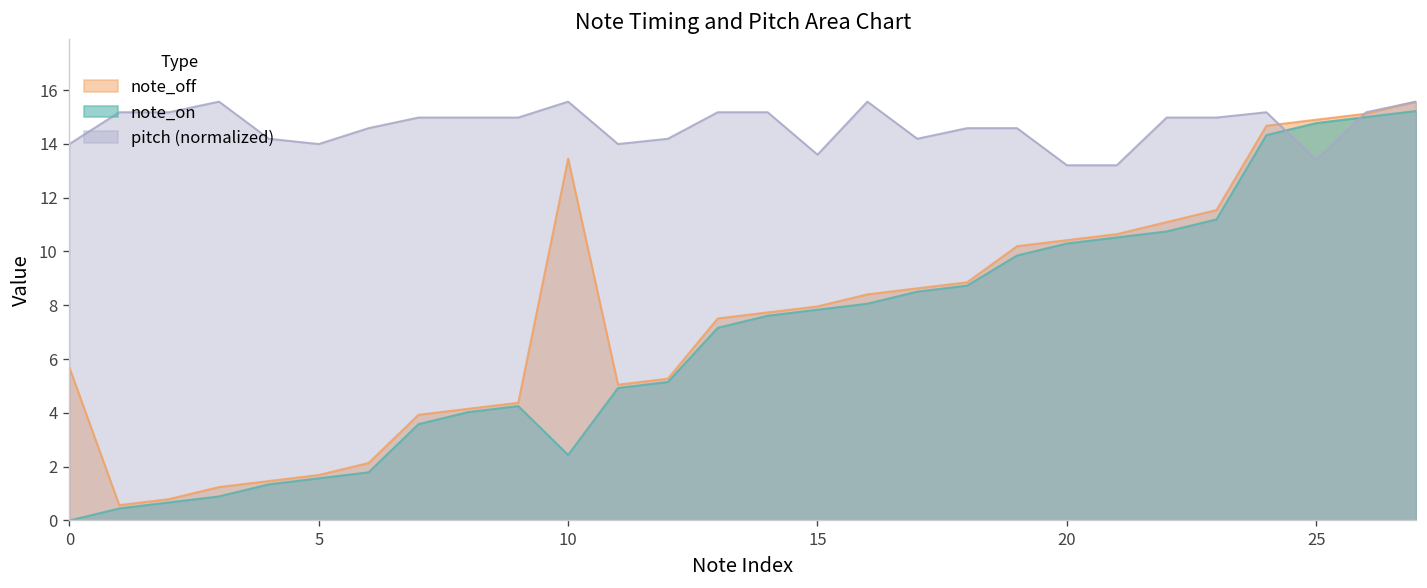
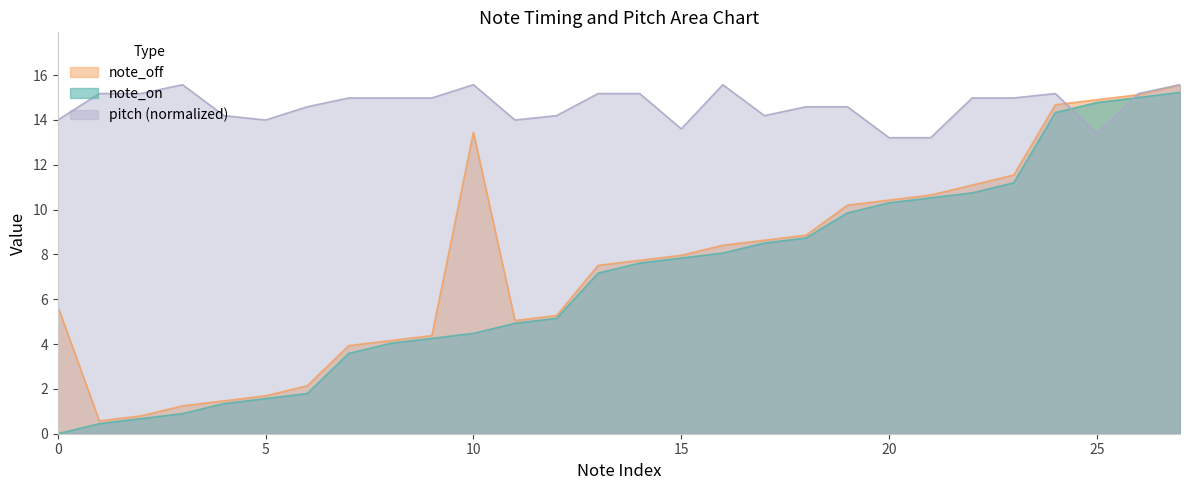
note_on, 10: 2.4 -> 4.5
